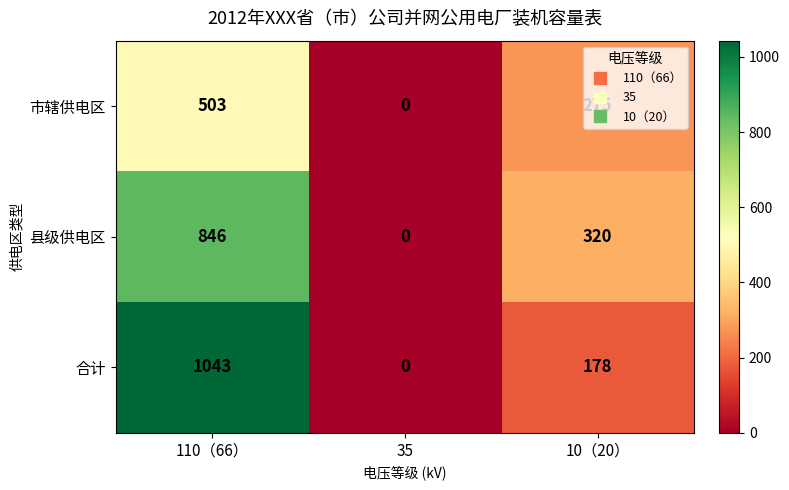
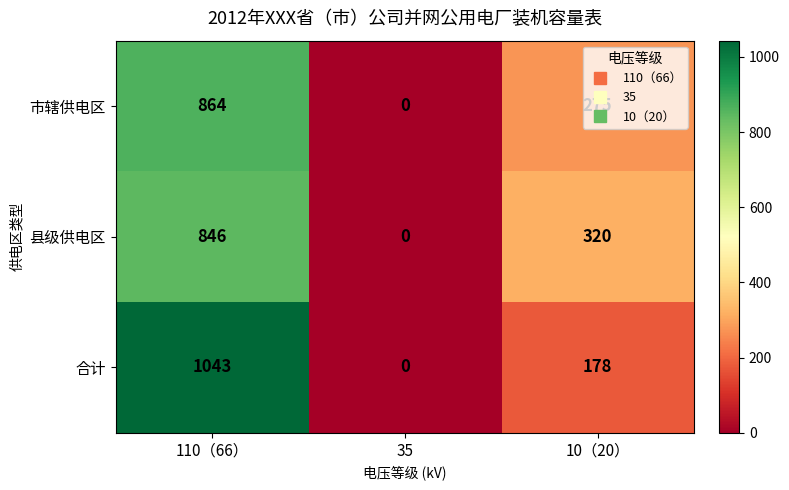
市辖供电区, 110（66）: 503 -> 864
